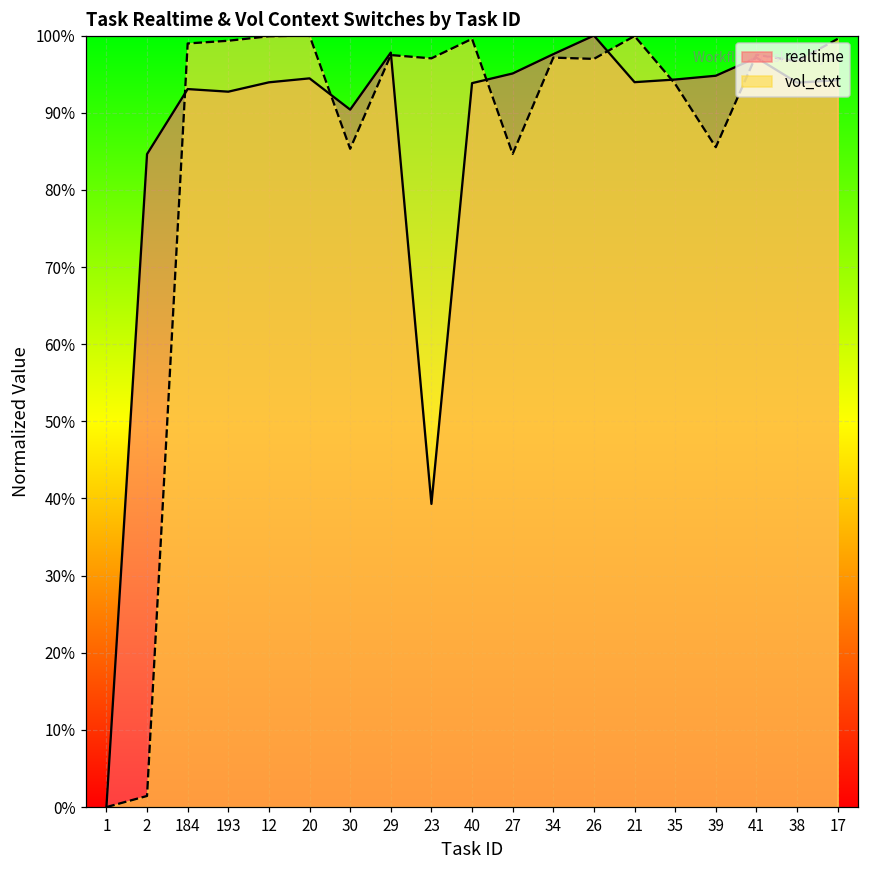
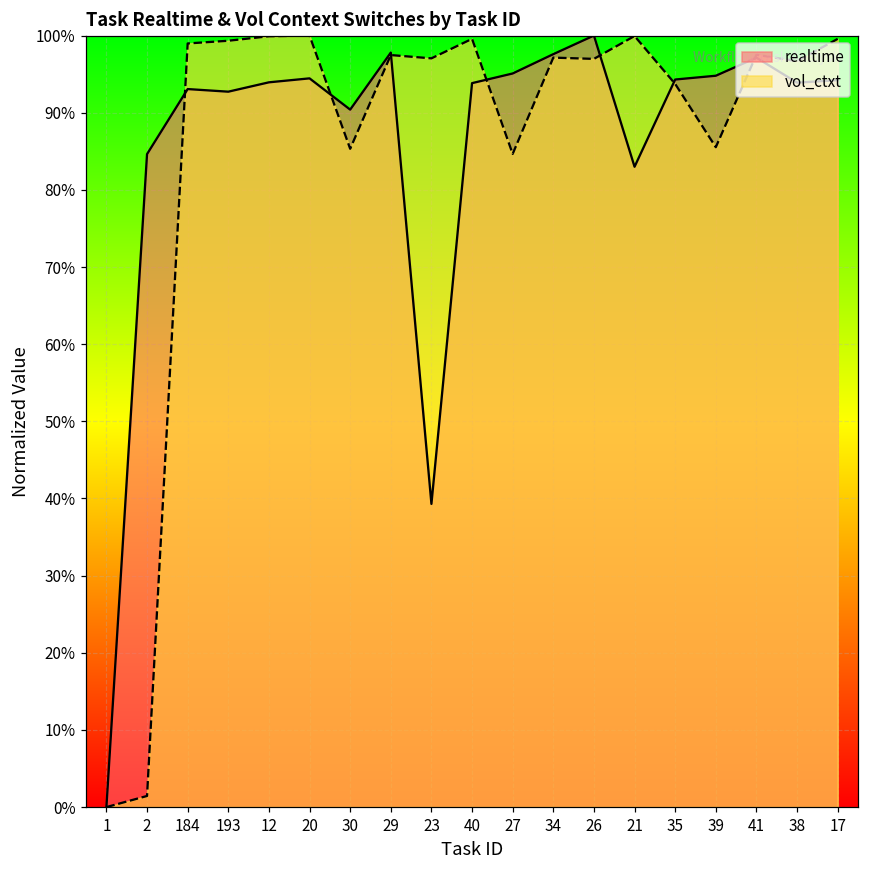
realtime, 21: 94% -> 83%
